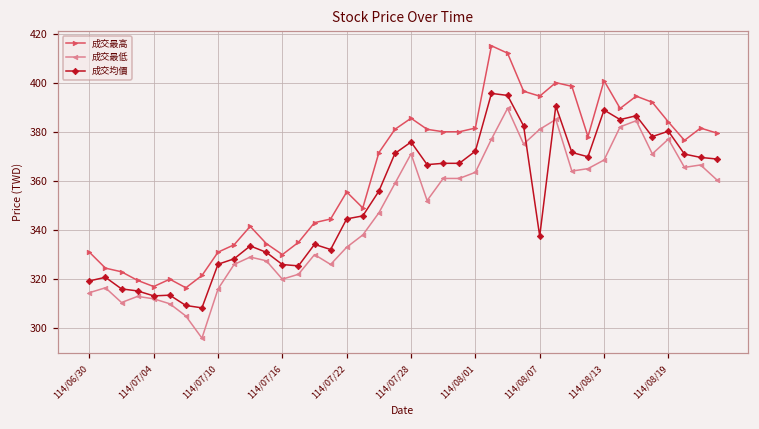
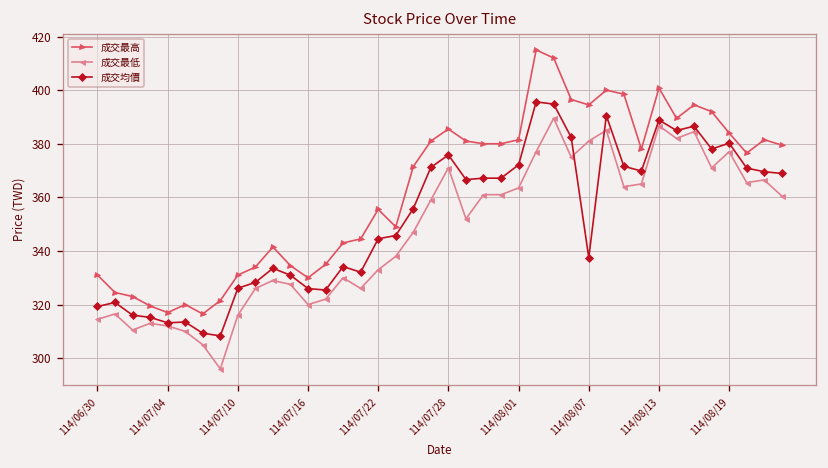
成交最低, 114/08/13: 369 -> 387
